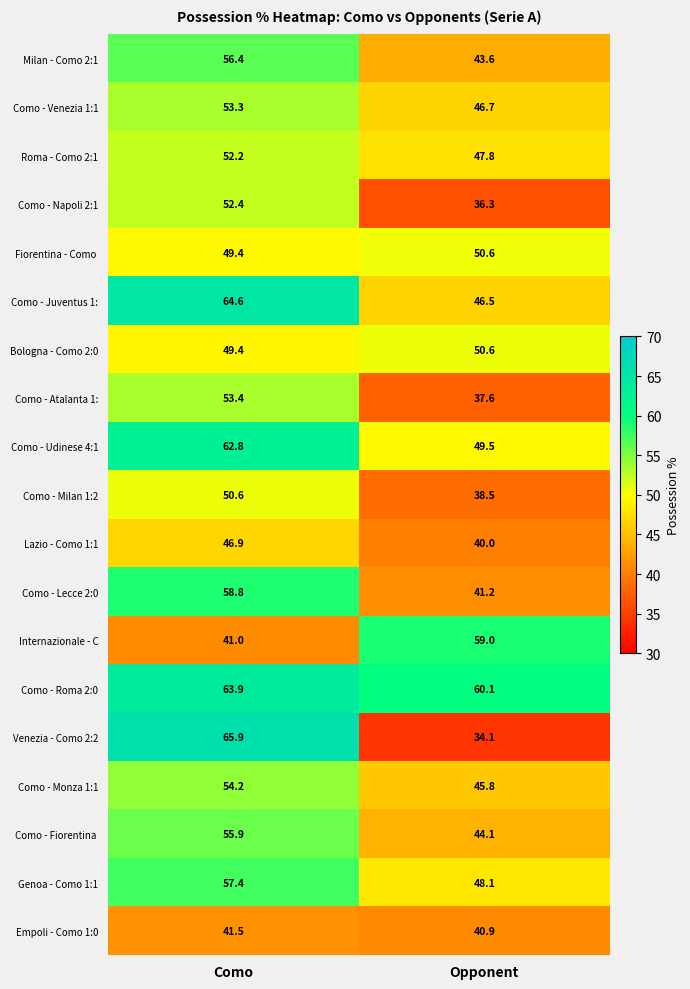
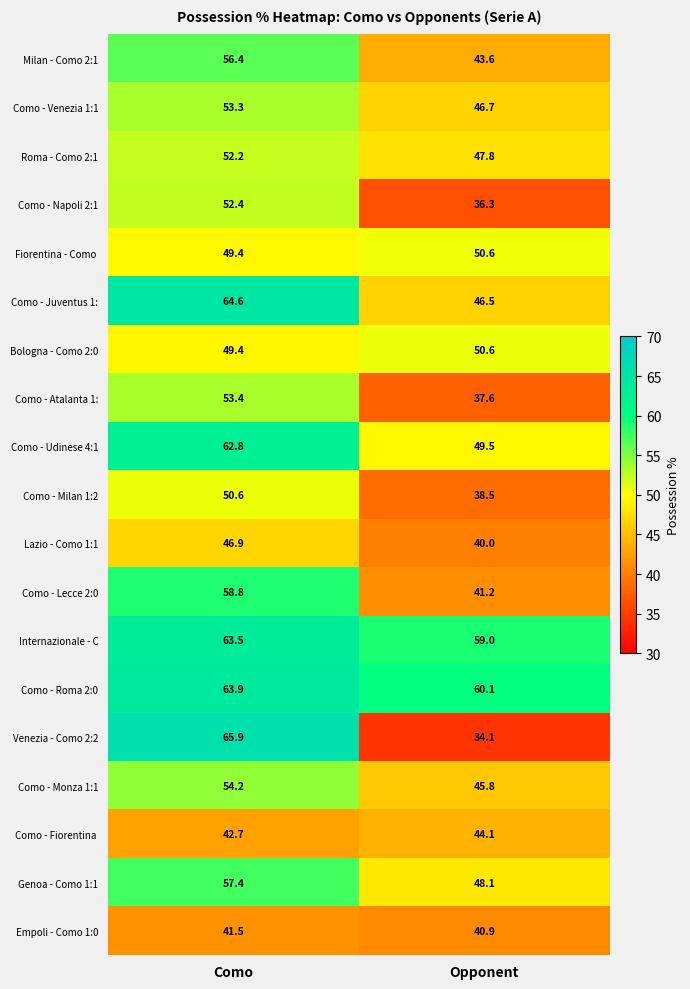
Internazionale - C, Como: 41.0 -> 63.5
Como - Fiorentina, Como: 55.9 -> 42.7
